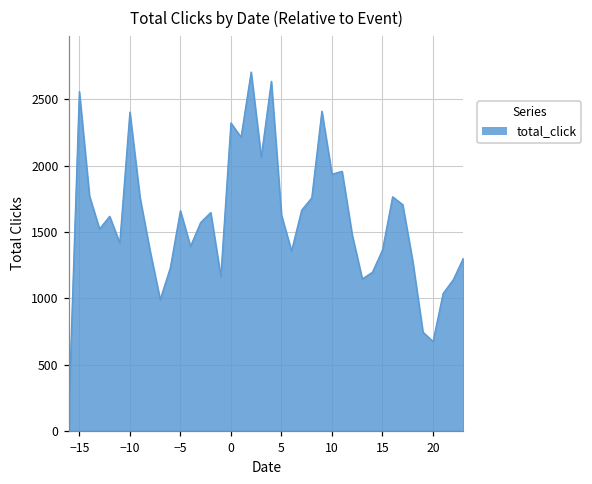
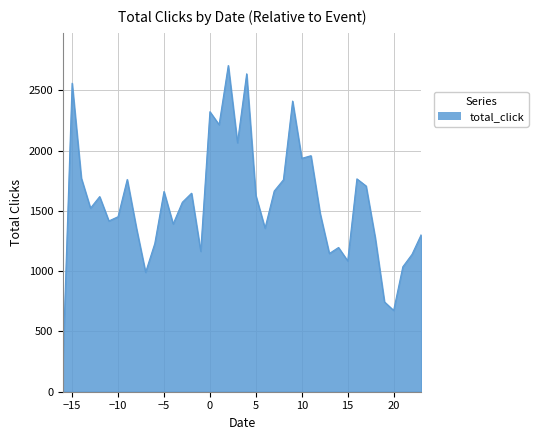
−10: 2400 -> 1450
15: 1360 -> 1090
